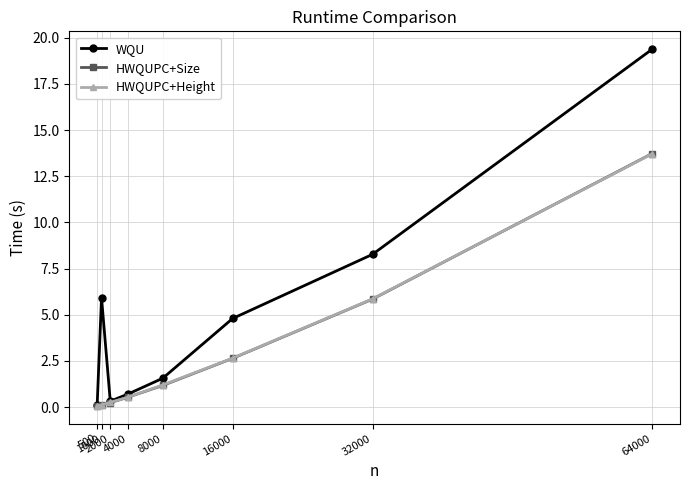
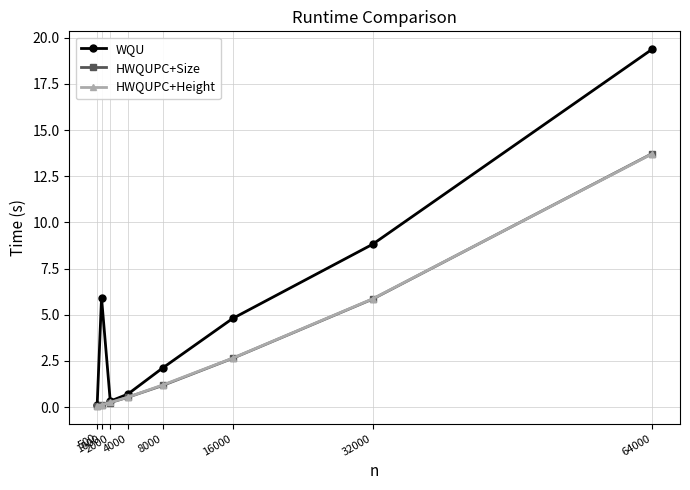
WQU, 8000: 1.6 -> 2.1
WQU, 32000: 8.3 -> 8.8
